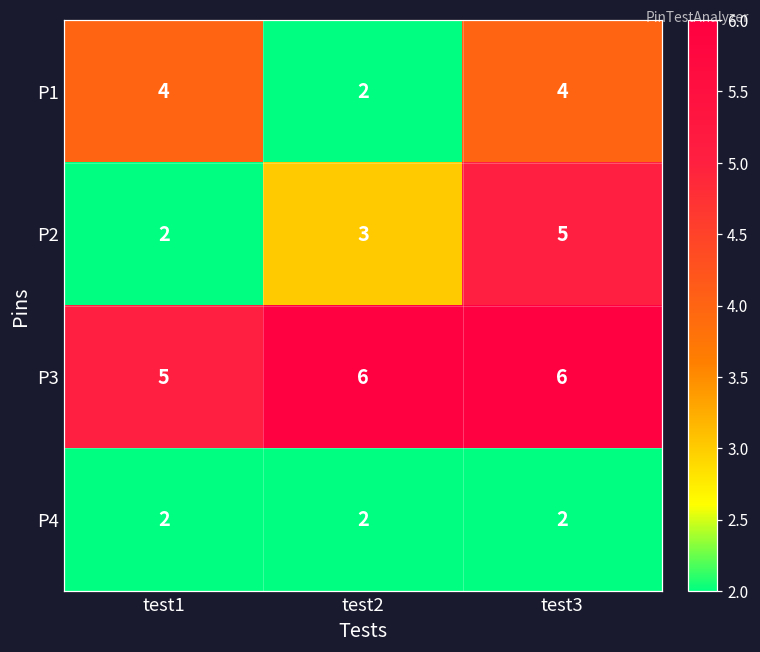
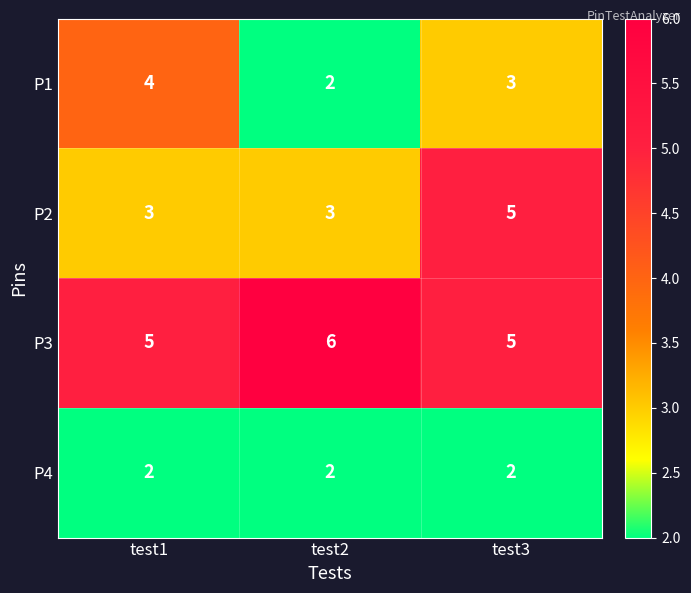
P1, test3: 4 -> 3
P2, test1: 2 -> 3
P3, test3: 6 -> 5
